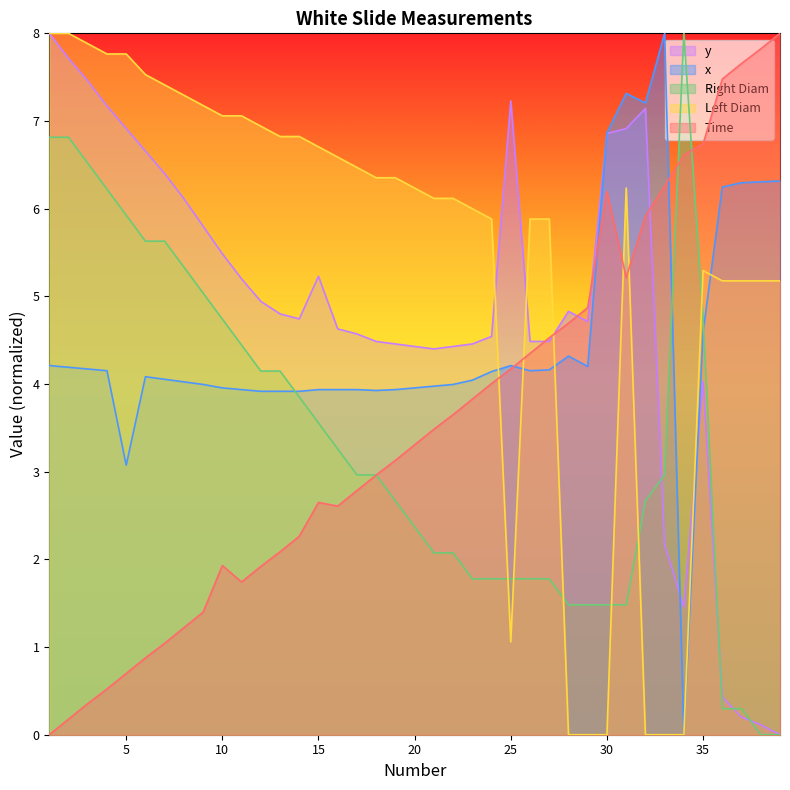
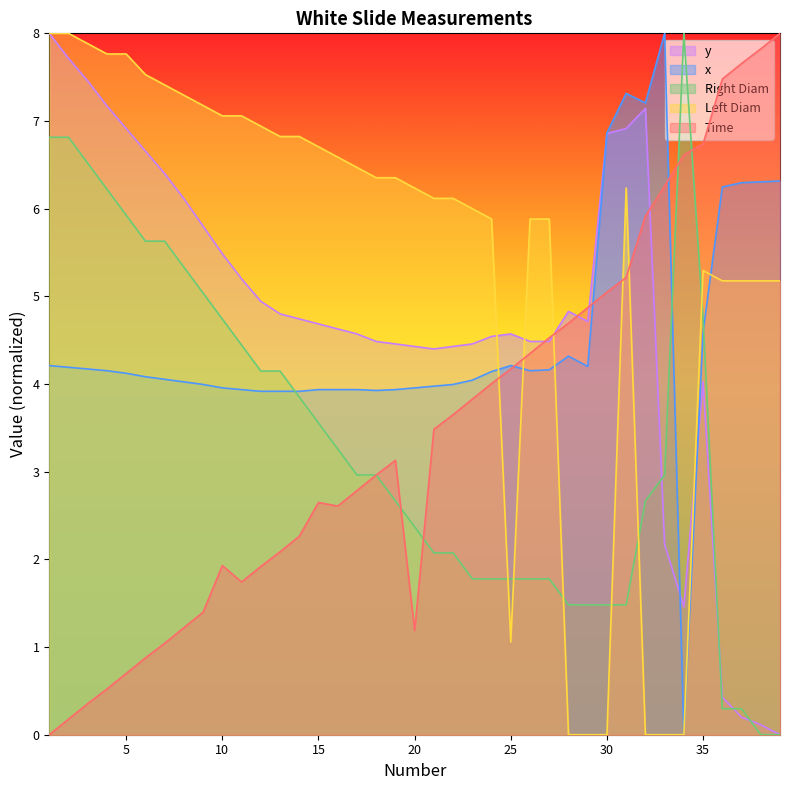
x, 5: 3.1 -> 4.1
y, 15: 5.2 -> 4.7
Time, 20: 3.3 -> 1.2
y, 25: 7.2 -> 4.6
Time, 30: 6.2 -> 5.0
